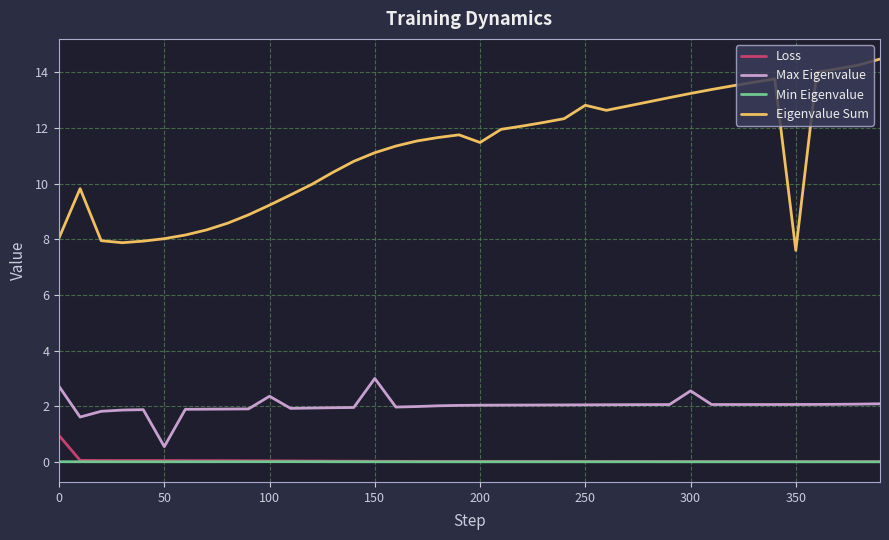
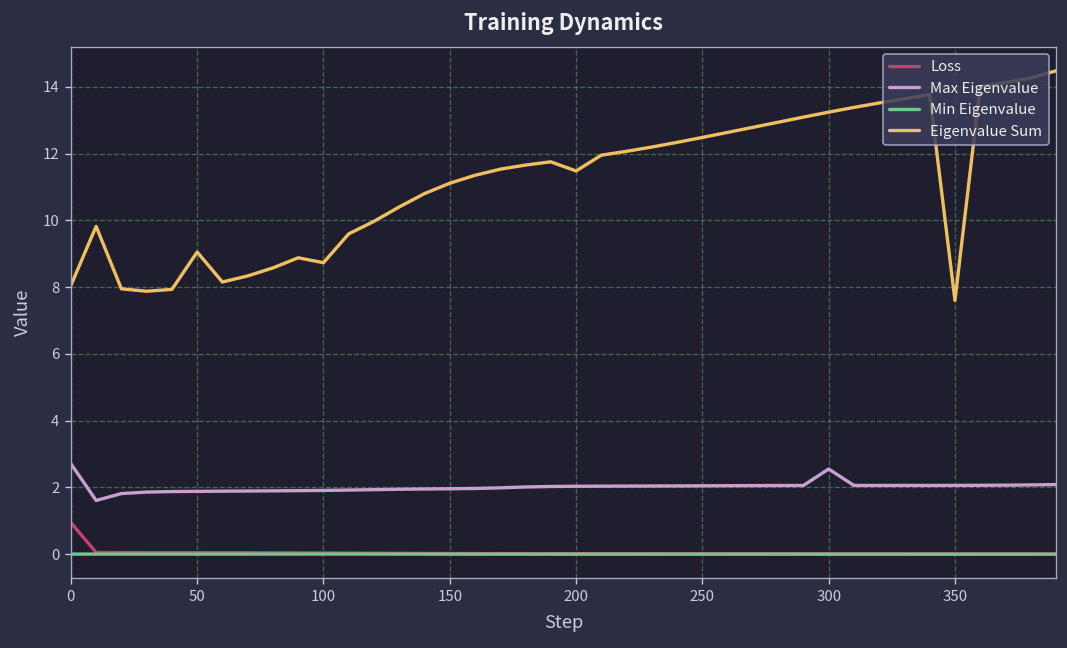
Max Eigenvalue, 50: 0.5 -> 1.9
Eigenvalue Sum, 50: 8.0 -> 9.1
Max Eigenvalue, 100: 2.4 -> 1.9
Eigenvalue Sum, 100: 9.2 -> 8.7
Max Eigenvalue, 150: 3.0 -> 2.0
Eigenvalue Sum, 250: 12.8 -> 12.5
